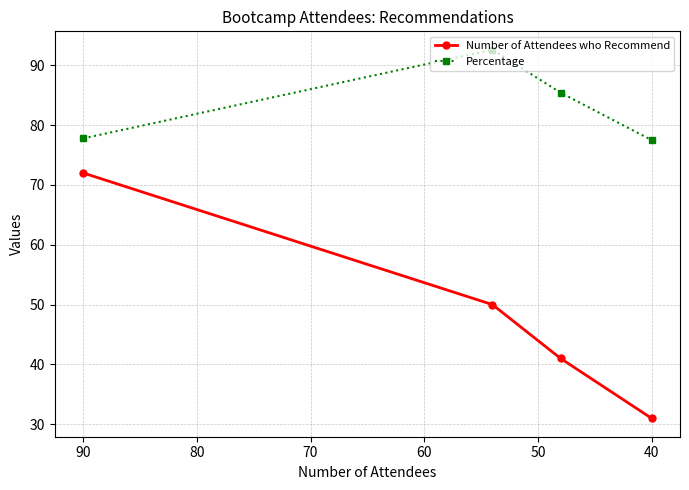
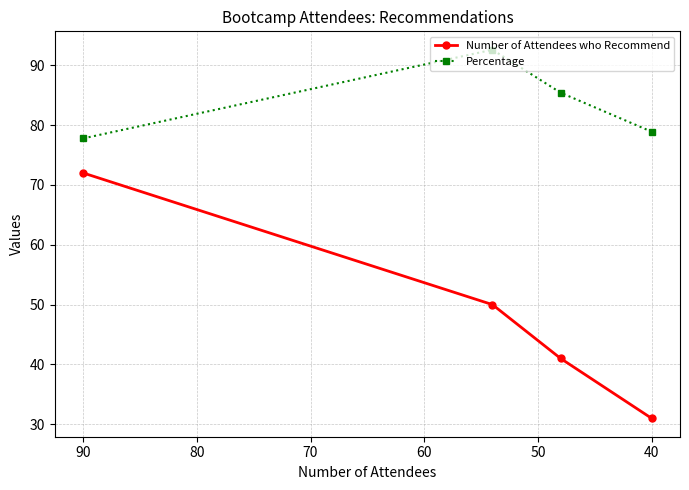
Percentage, 40: 78 -> 79
